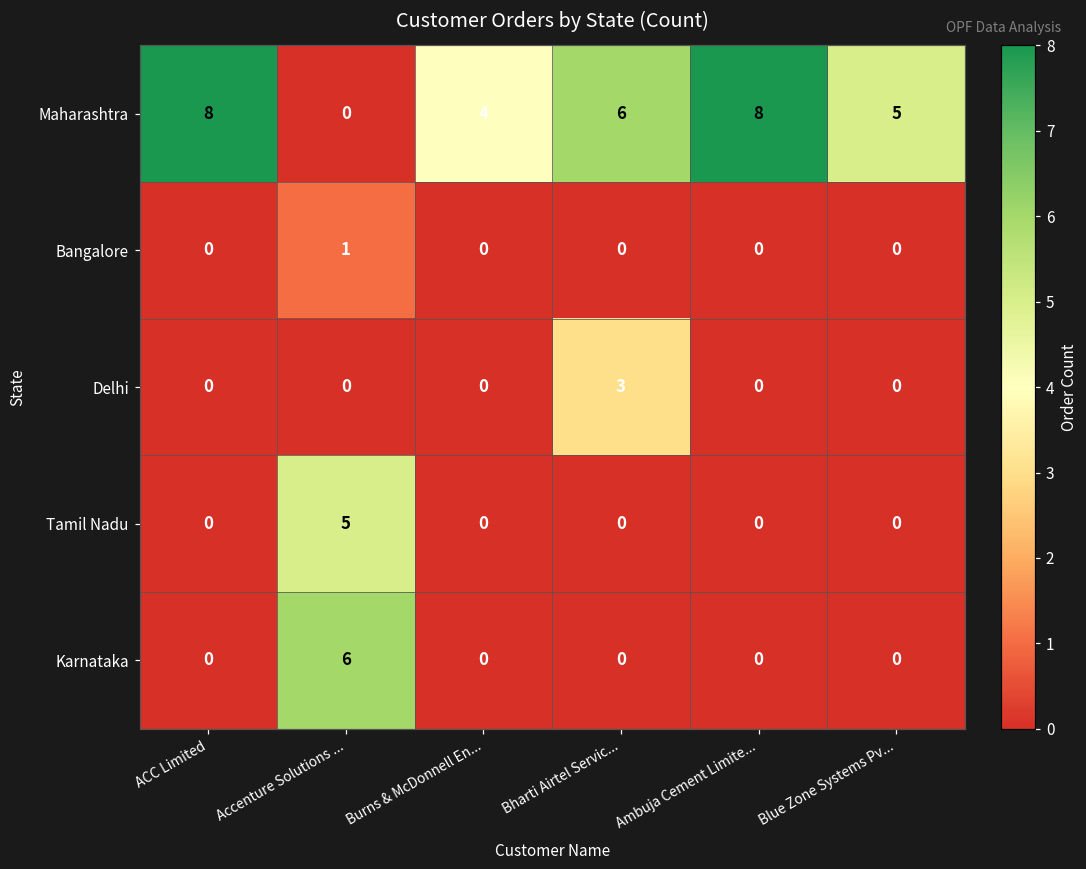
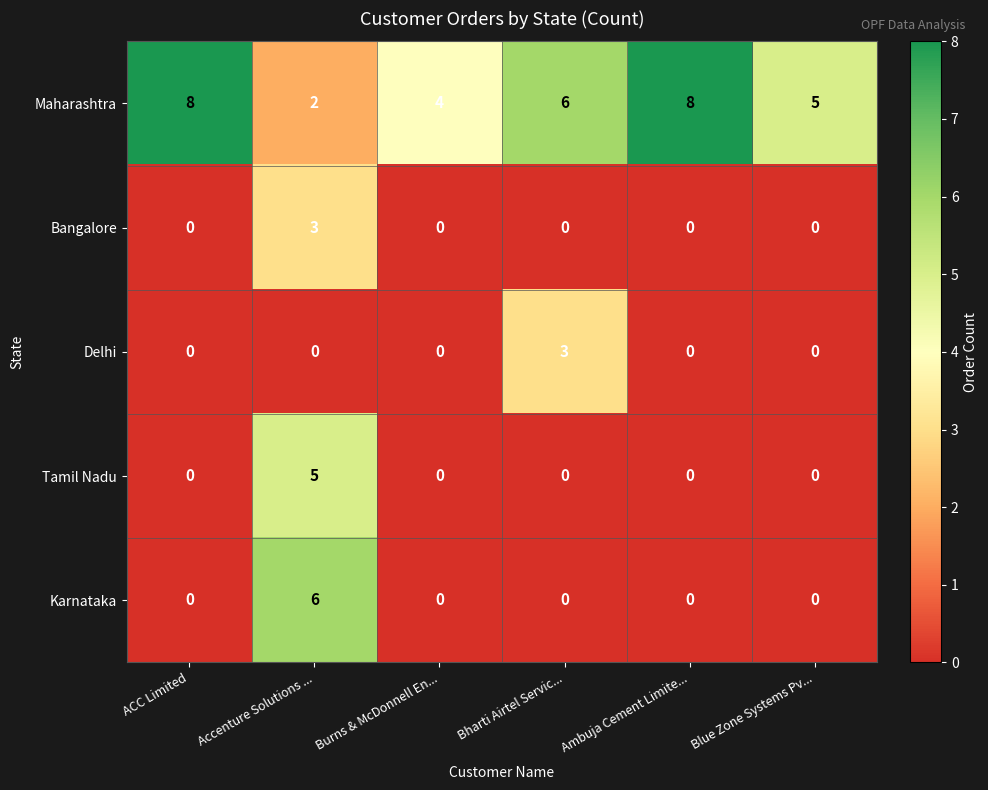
Maharashtra, Accenture Solutions ...: 0 -> 2
Bangalore, Accenture Solutions ...: 1 -> 3
